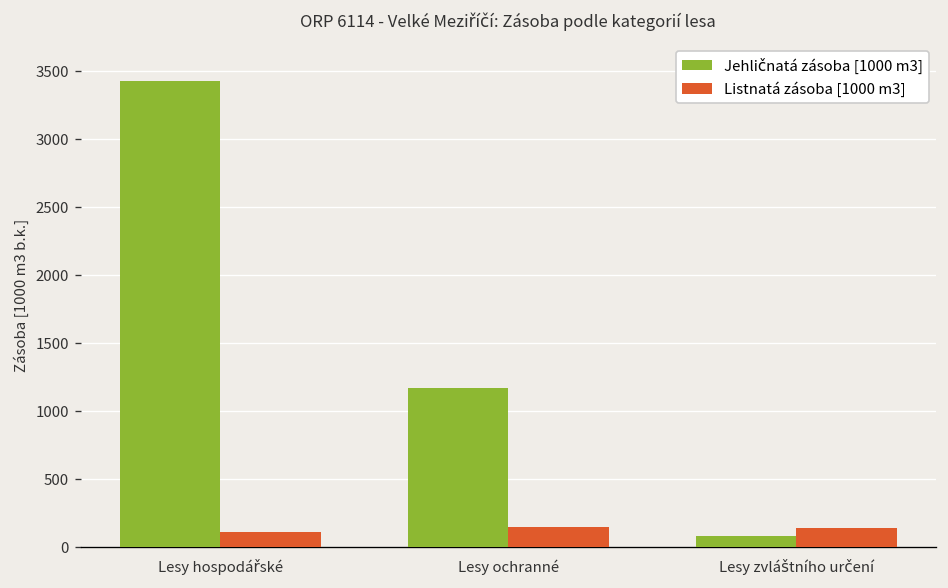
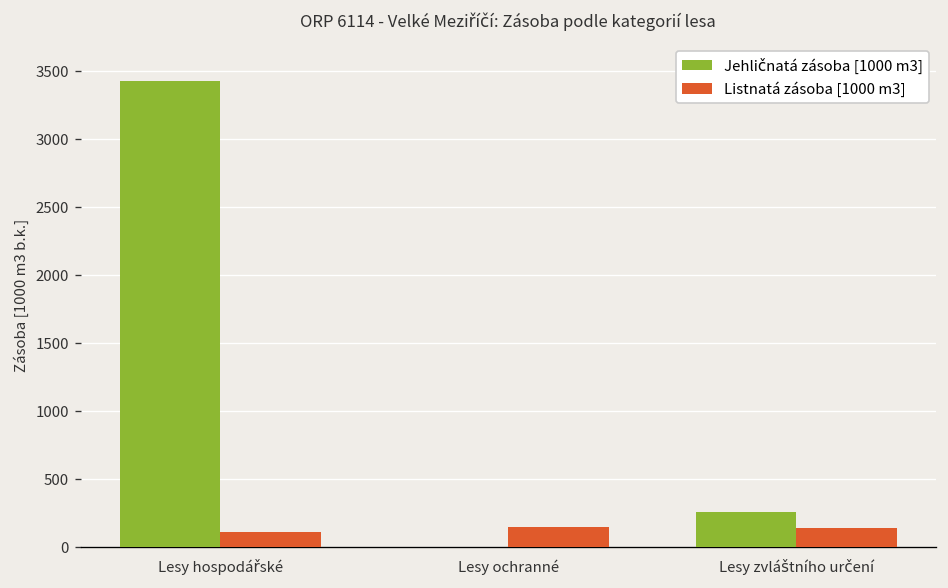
Jehličnatá zásoba [1000 m3], Lesy ochranné: 1170 -> 0
Jehličnatá zásoba [1000 m3], Lesy zvláštního určení: 90 -> 260
